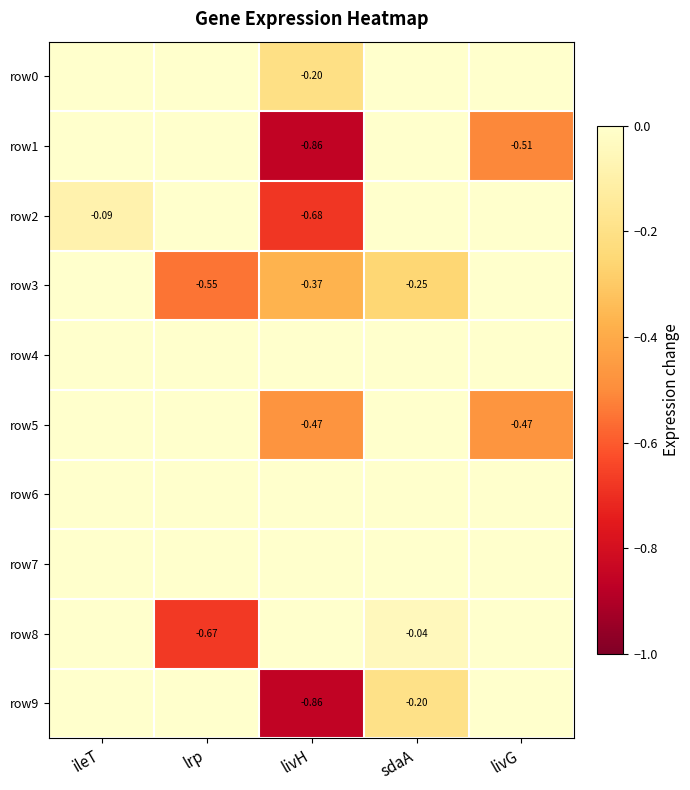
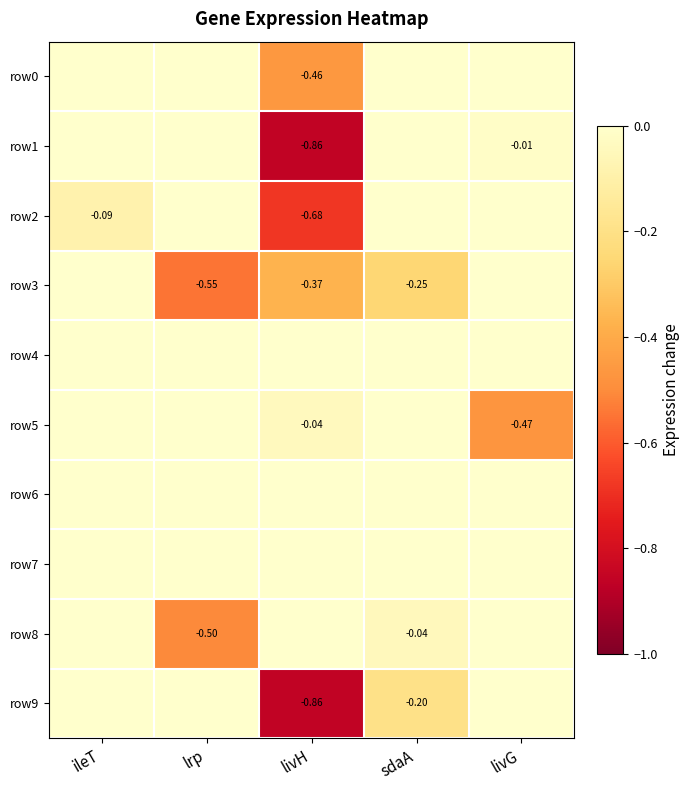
row0, livH: -0.20 -> -0.46
row1, livG: -0.51 -> -0.01
row5, livH: -0.47 -> -0.04
row8, lrp: -0.67 -> -0.50
